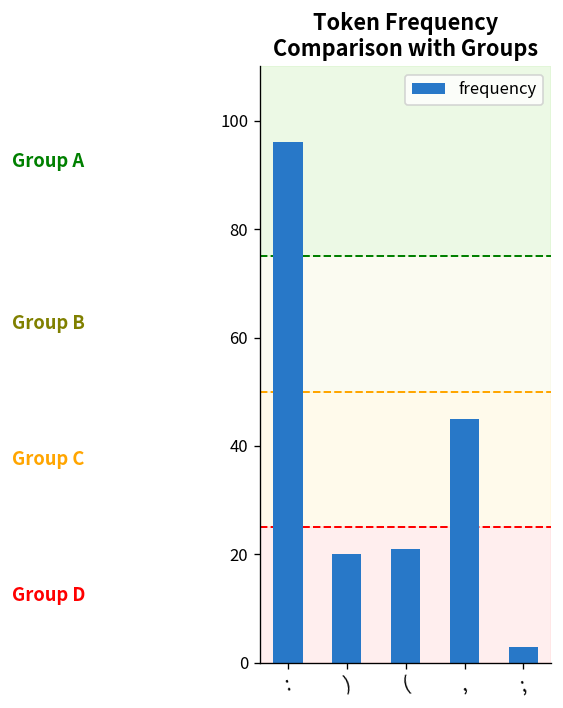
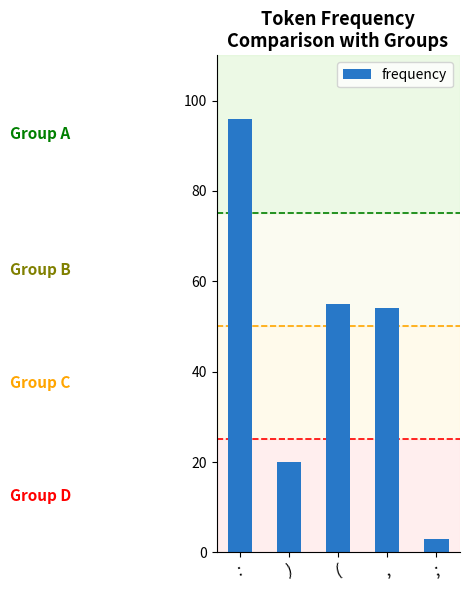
(: 21 -> 55
,: 45 -> 54
